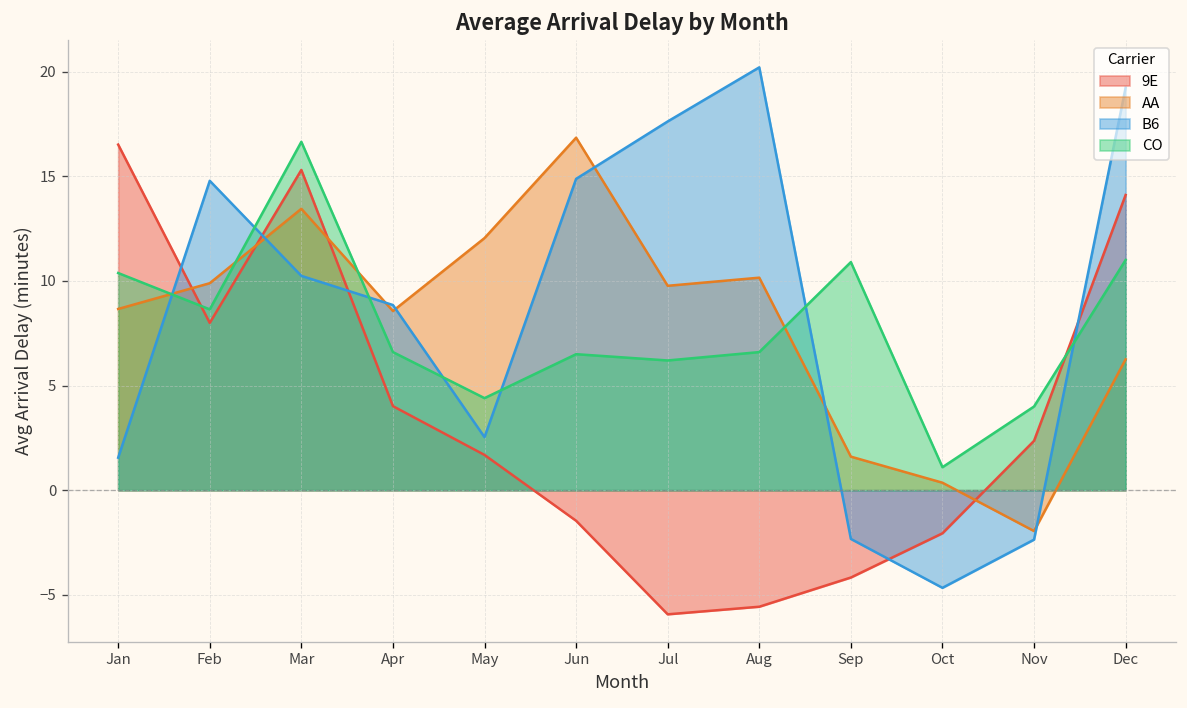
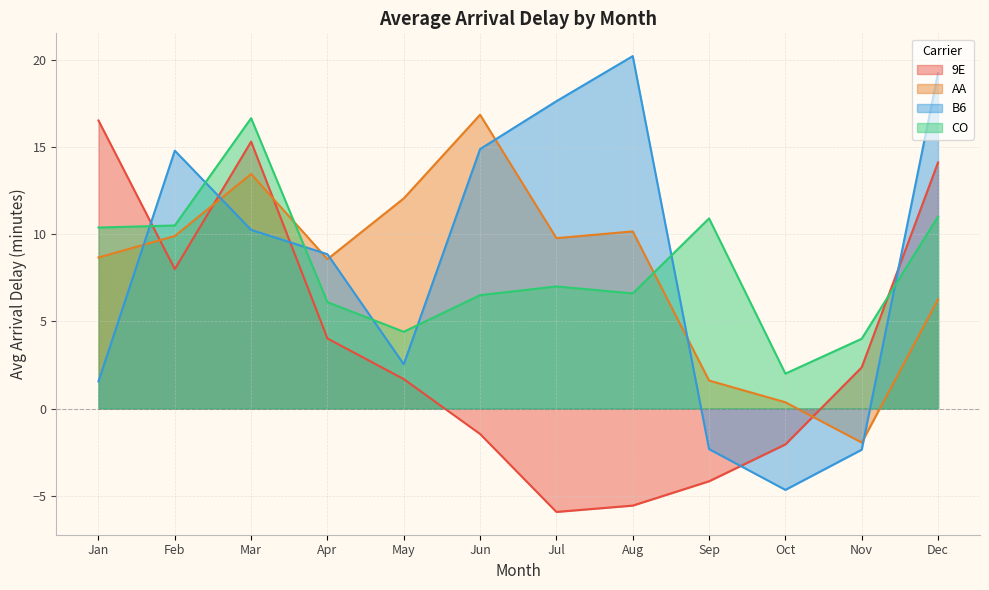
CO, Feb: 8.6 -> 10.5
CO, Apr: 6.6 -> 6.1
CO, Jul: 6.2 -> 7.0
CO, Oct: 1.1 -> 2.0
